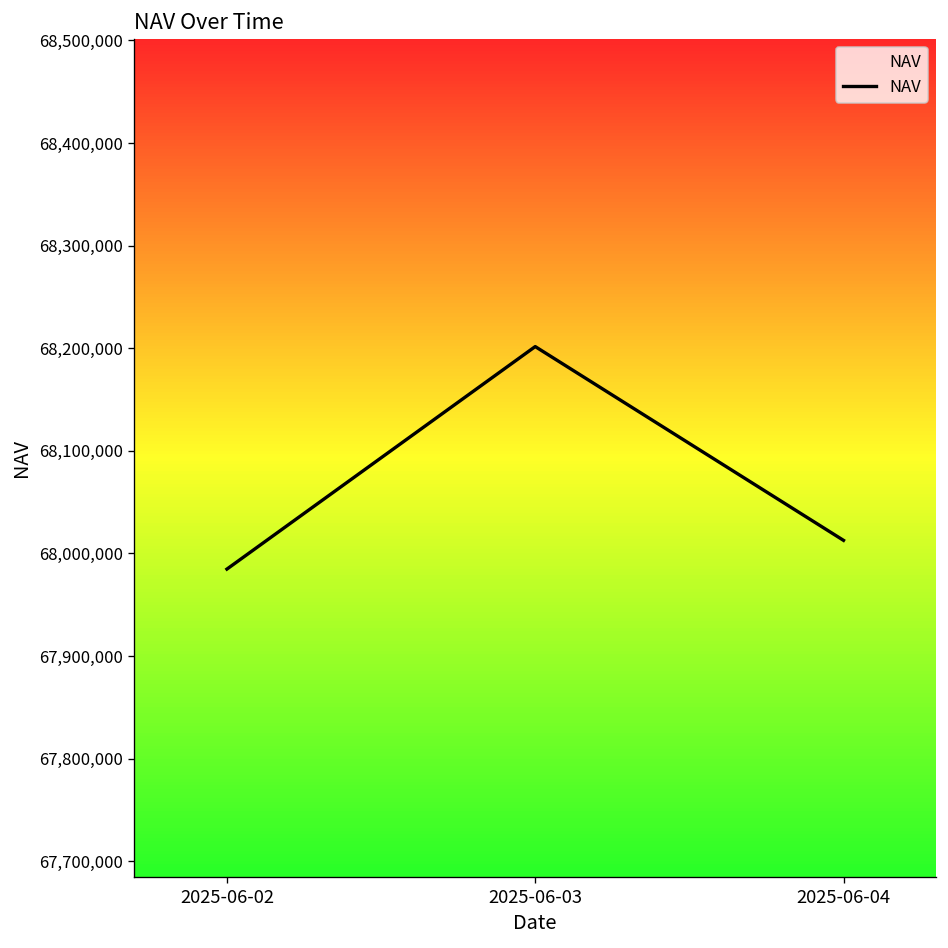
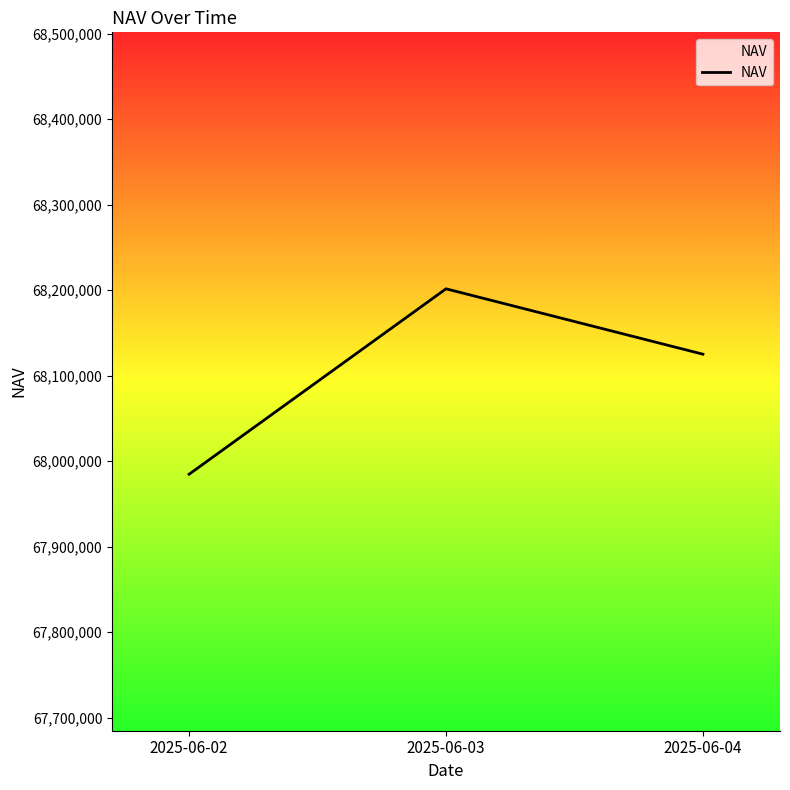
2025-06-04: 68,010,000 -> 68,130,000
